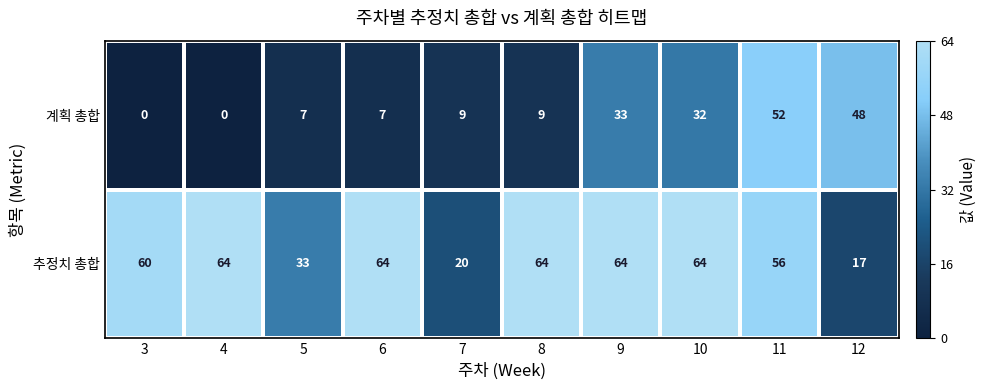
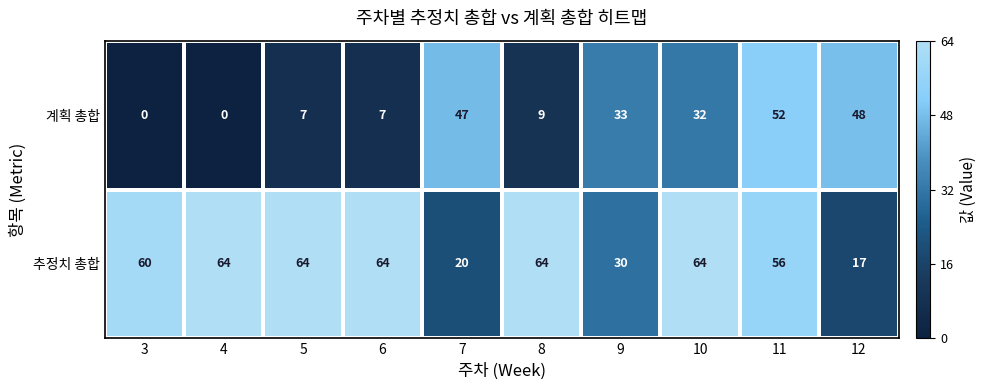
계획 총합, 7: 9 -> 47
추정치 총합, 5: 33 -> 64
추정치 총합, 9: 64 -> 30
